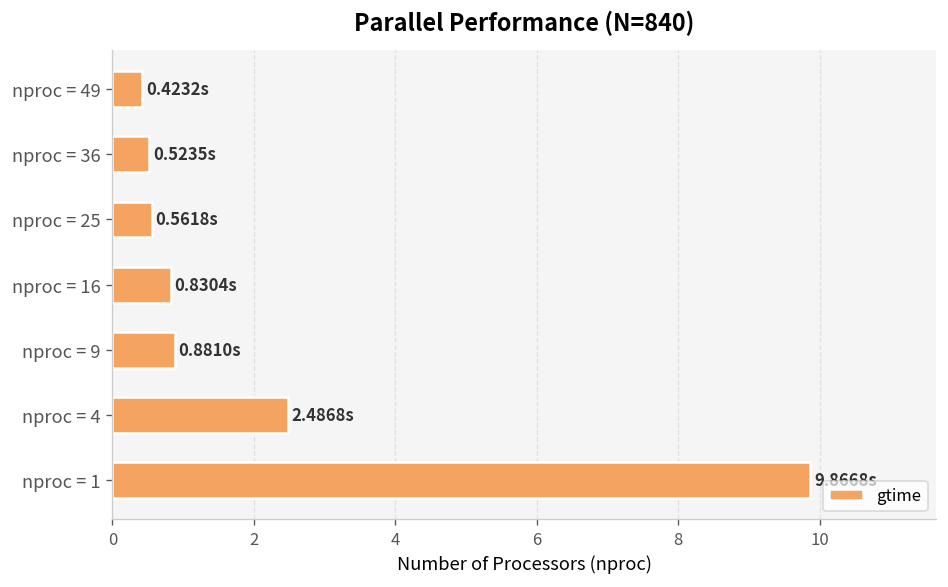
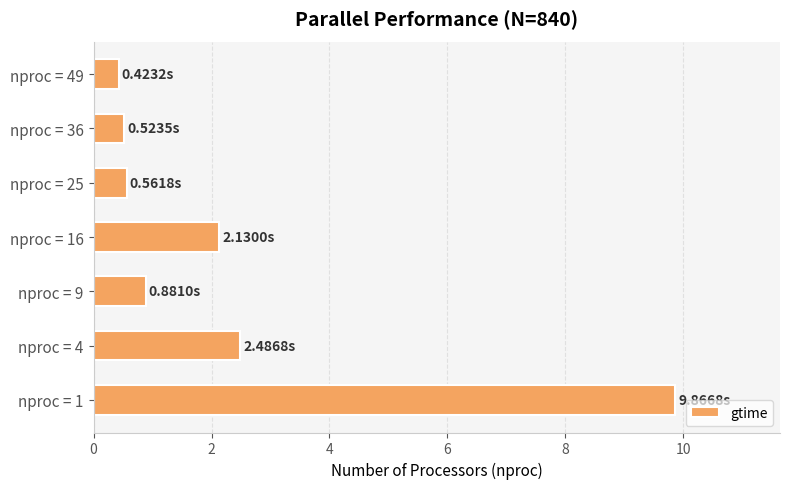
nproc = 16: 0.8304s -> 2.1300s
